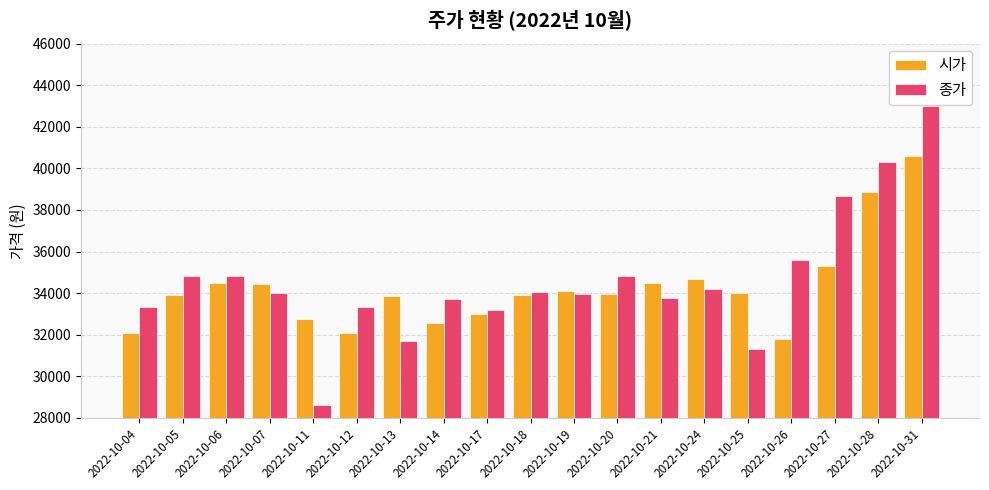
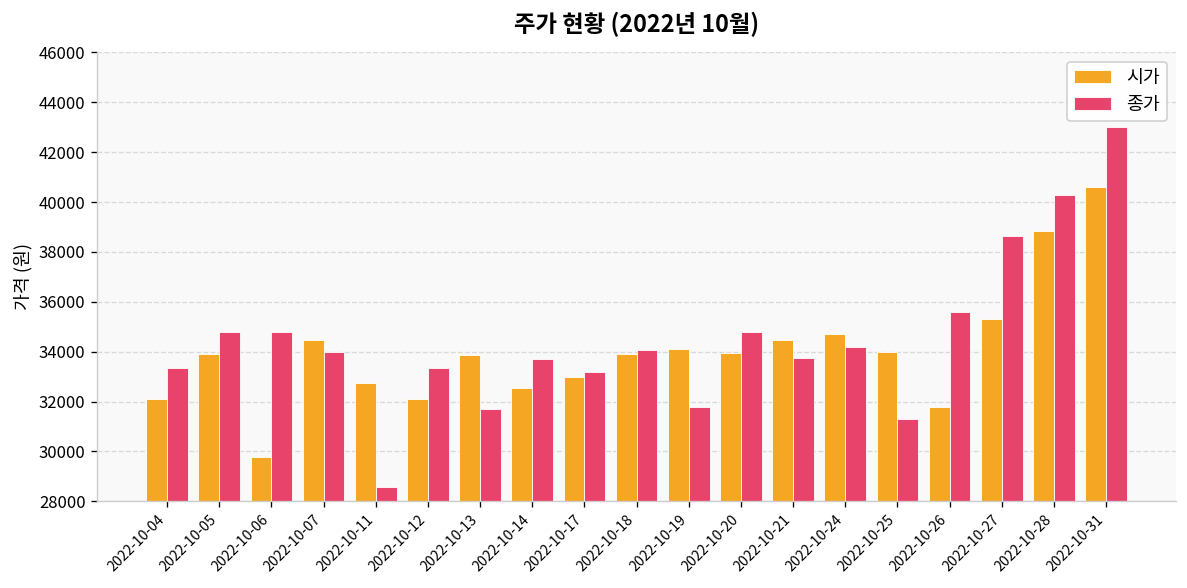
시가, 2022-10-06: 34500 -> 29800
종가, 2022-10-19: 34000 -> 31800
